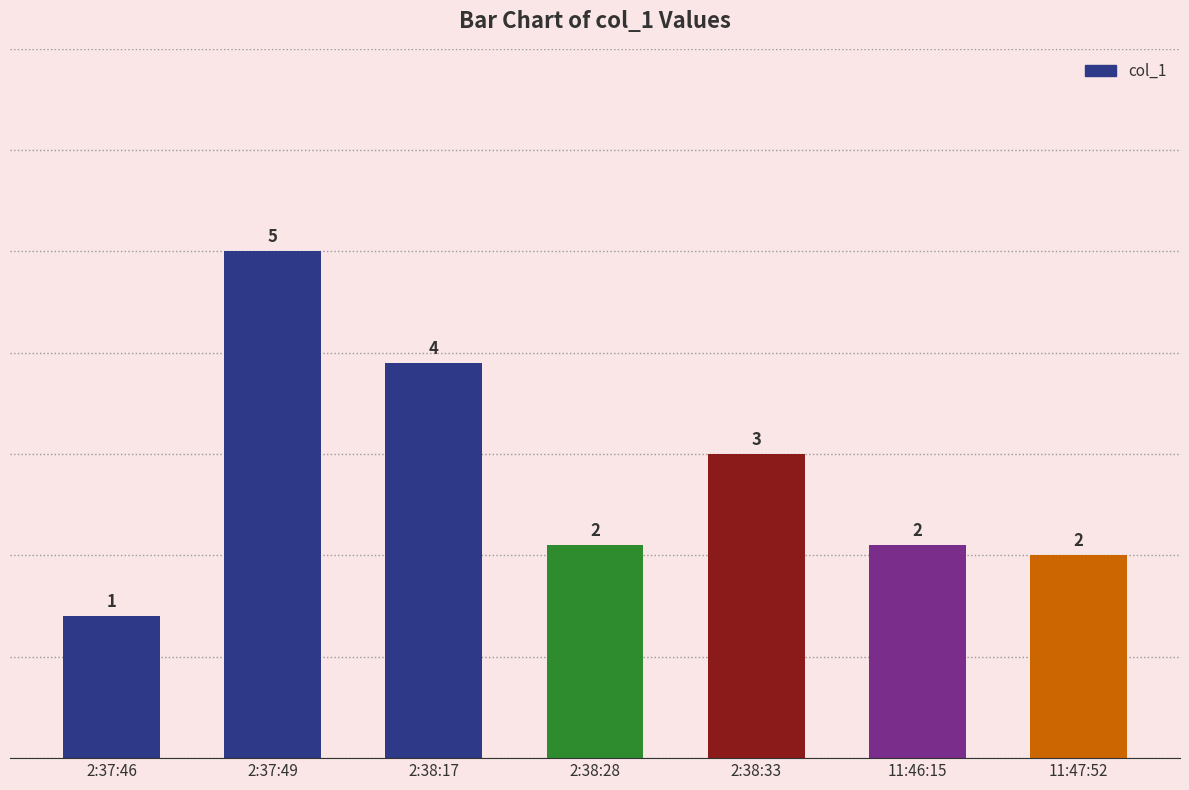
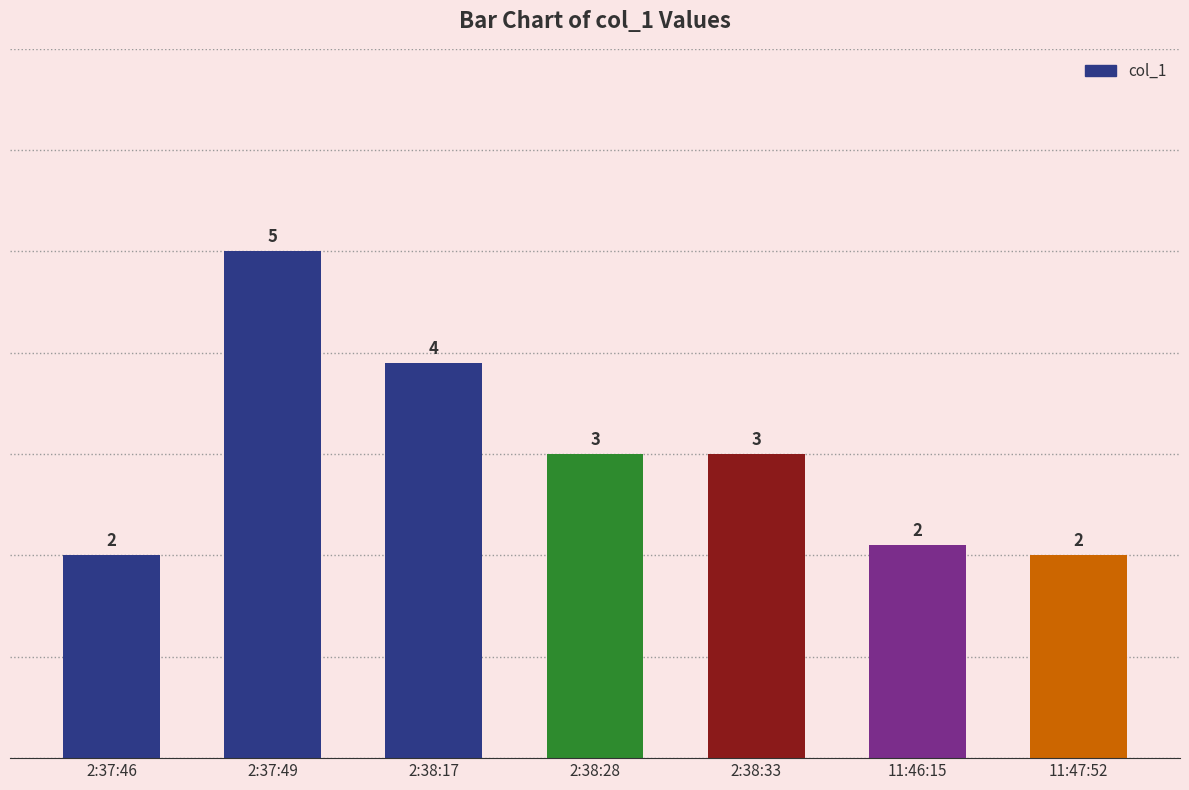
2:37:46: 1 -> 2
2:38:28: 2 -> 3
